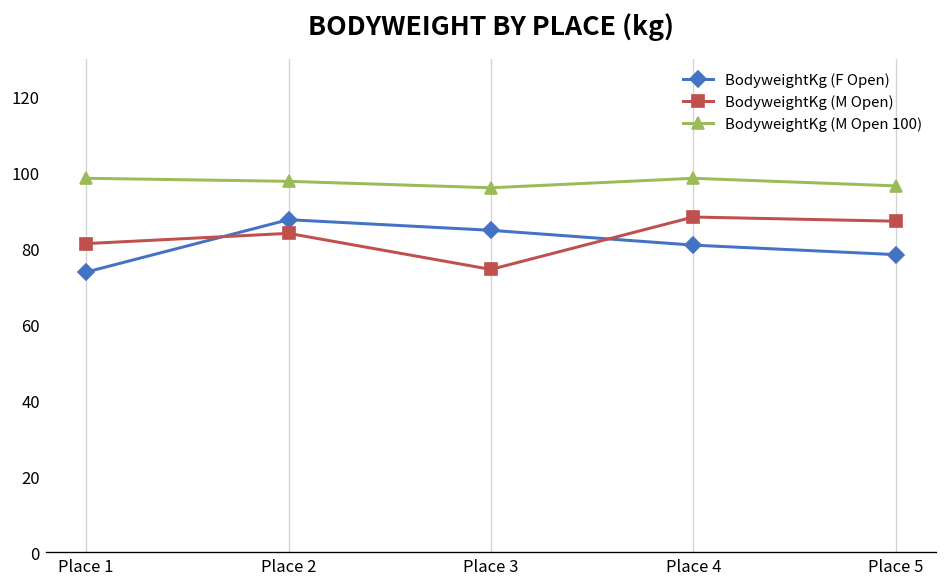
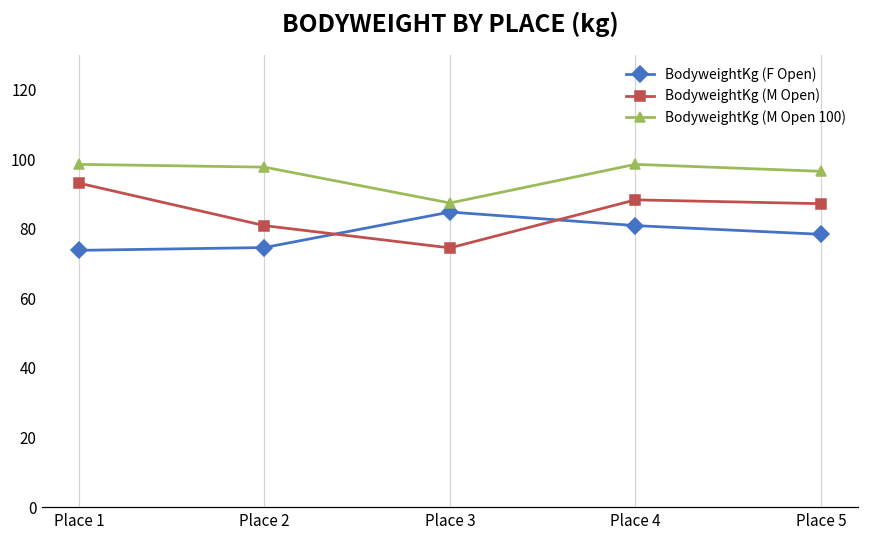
BodyweightKg (M Open), Place 1: 81 -> 93
BodyweightKg (F Open), Place 2: 88 -> 75
BodyweightKg (M Open), Place 2: 84 -> 81
BodyweightKg (M Open 100), Place 3: 96 -> 87
